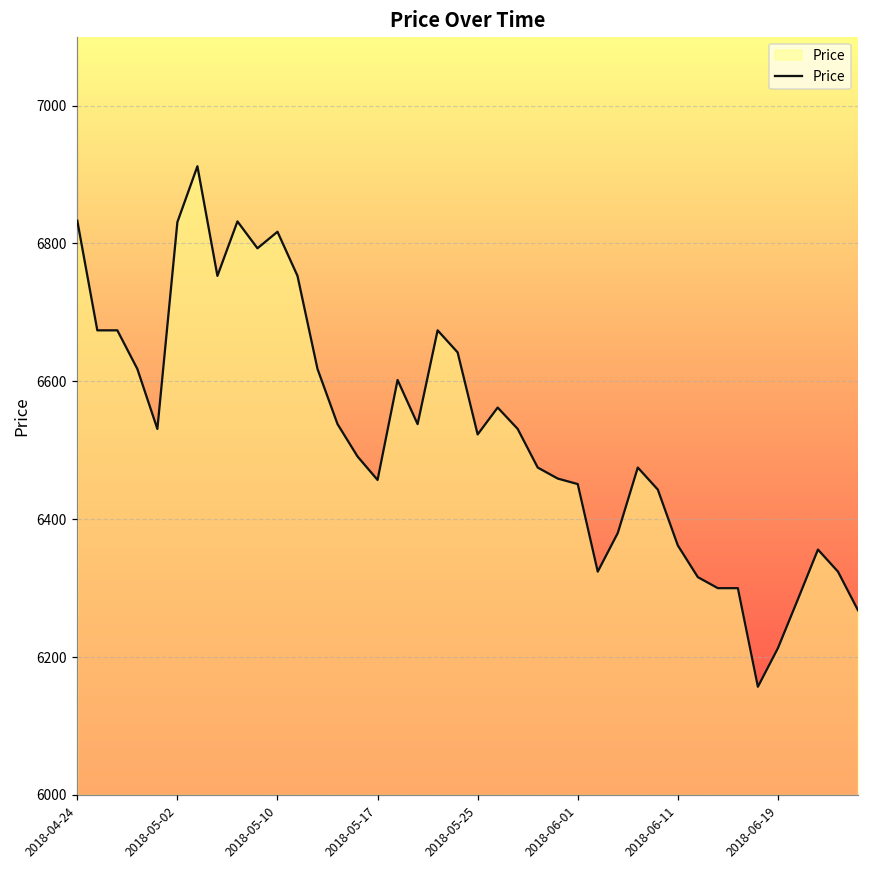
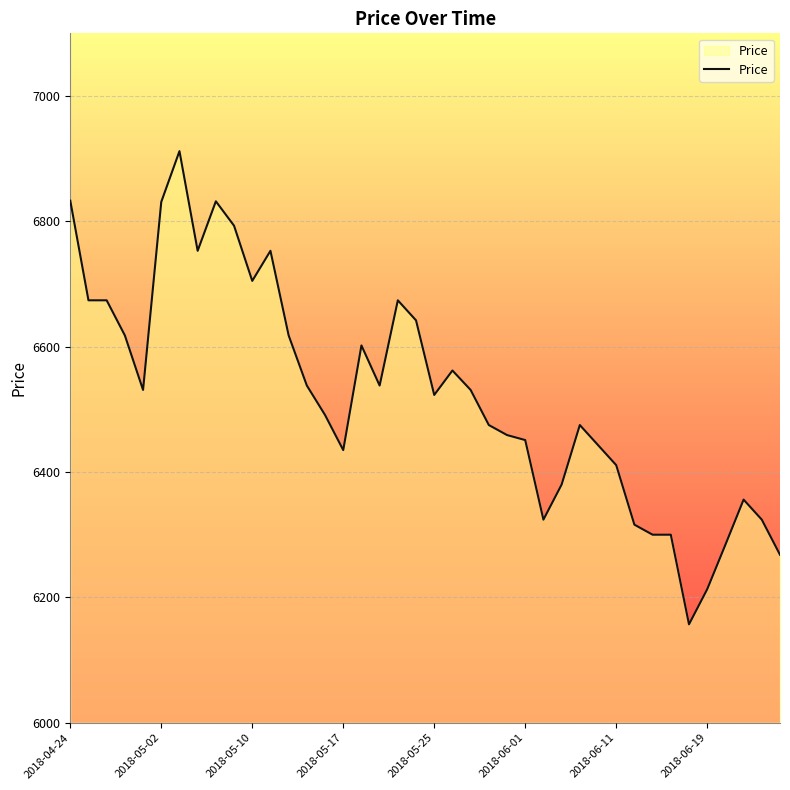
2018-05-10: 6820 -> 6710
2018-05-17: 6460 -> 6440
2018-06-11: 6360 -> 6410
